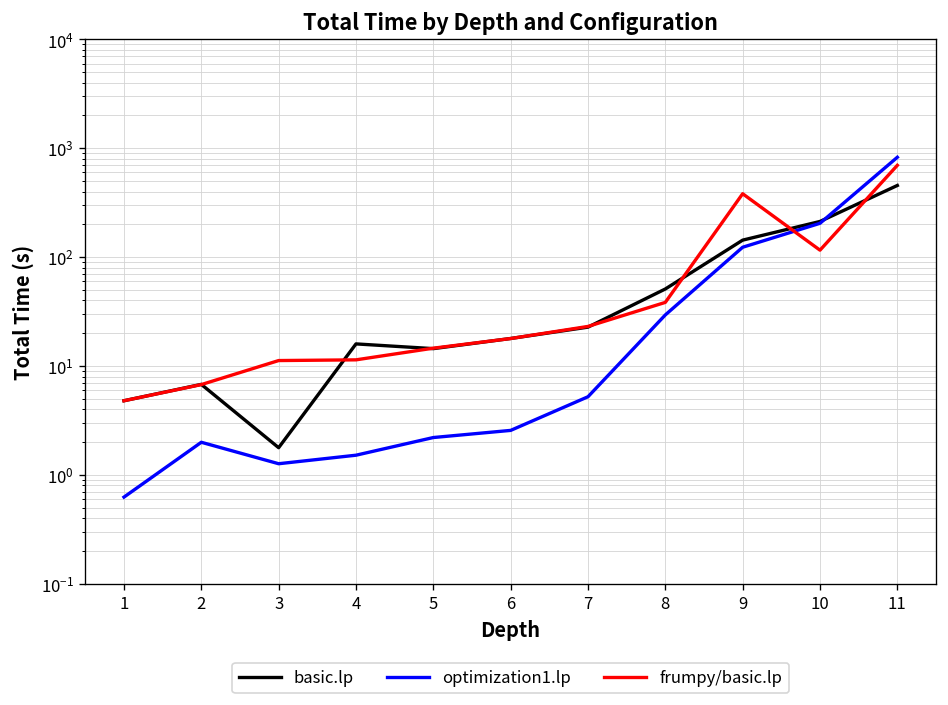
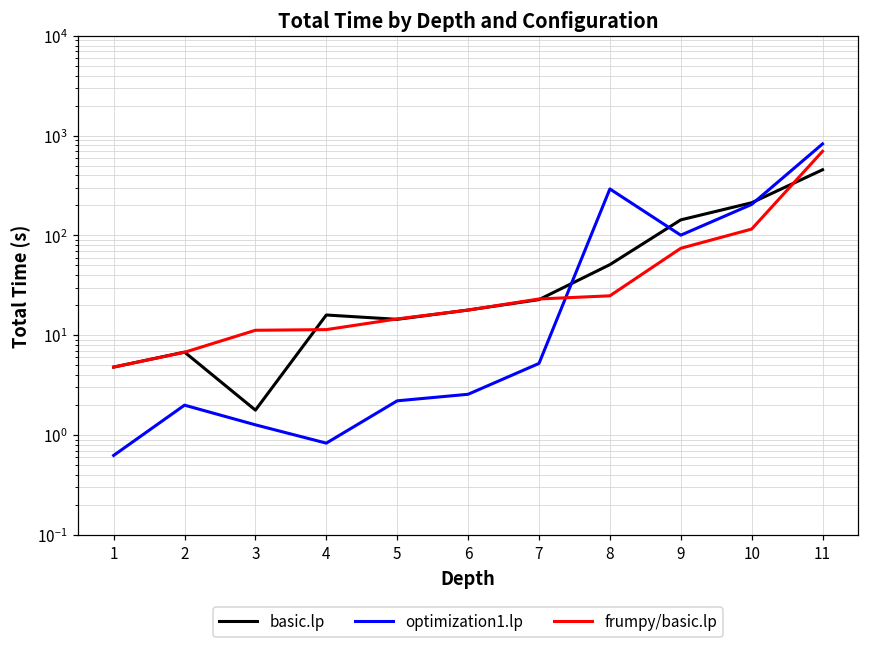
optimization1.lp, 4: 1.5 -> 0.8
optimization1.lp, 8: 29 -> 290
frumpy/basic.lp, 8: 38 -> 25
optimization1.lp, 9: 120 -> 100
frumpy/basic.lp, 9: 380 -> 70
